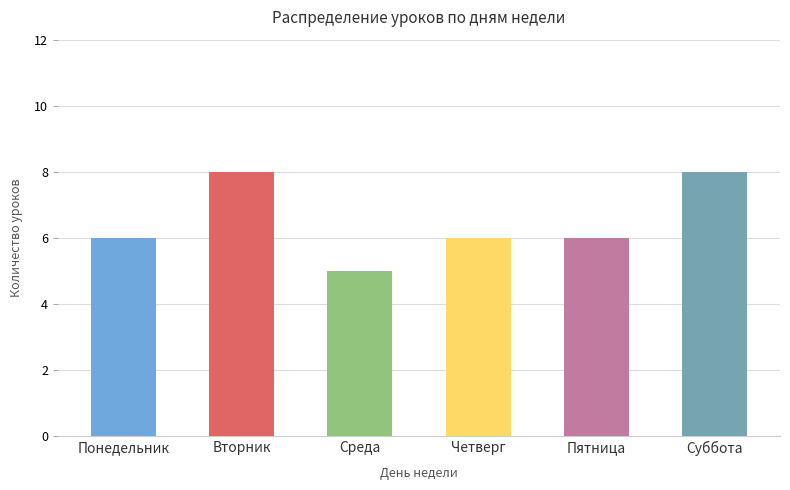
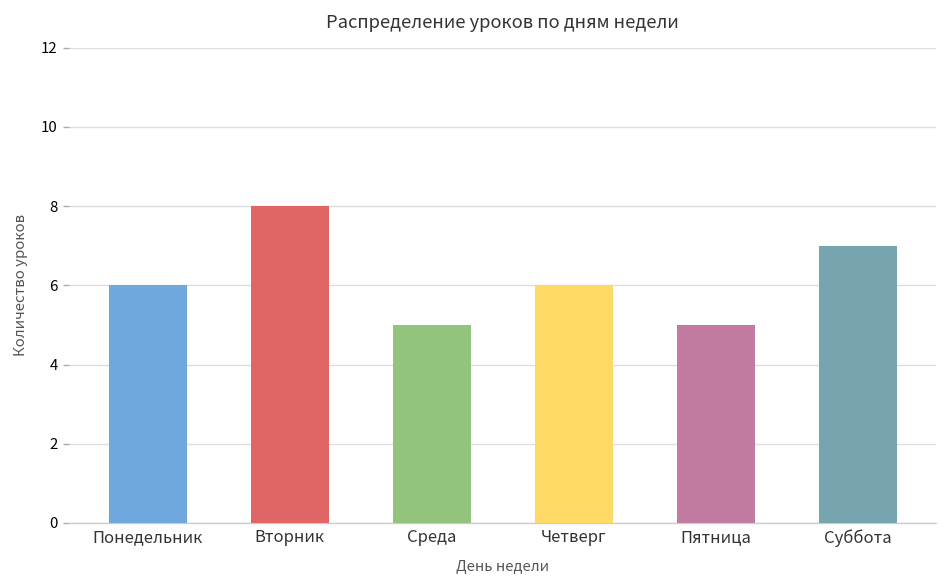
Пятница: 6 -> 5
Суббота: 8 -> 7
